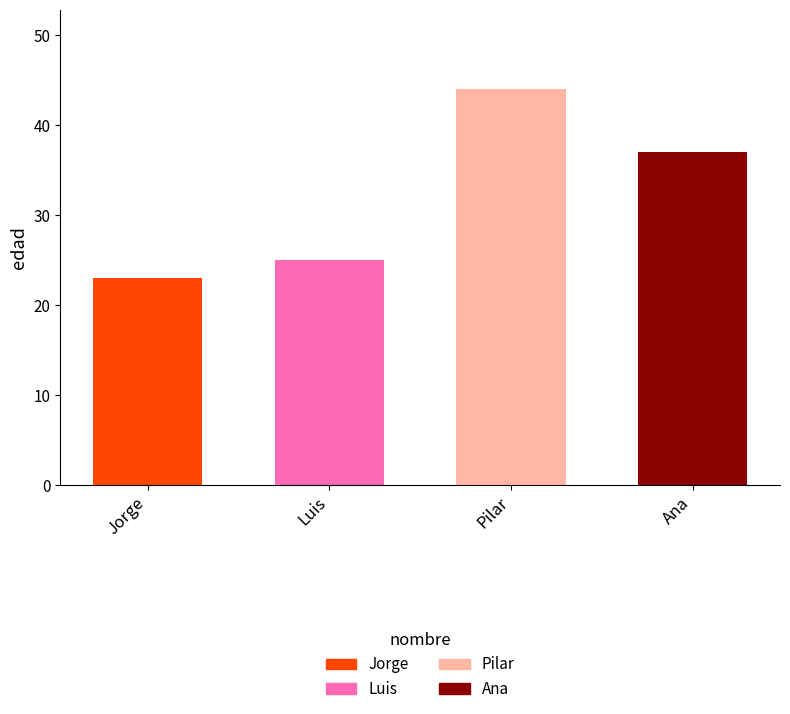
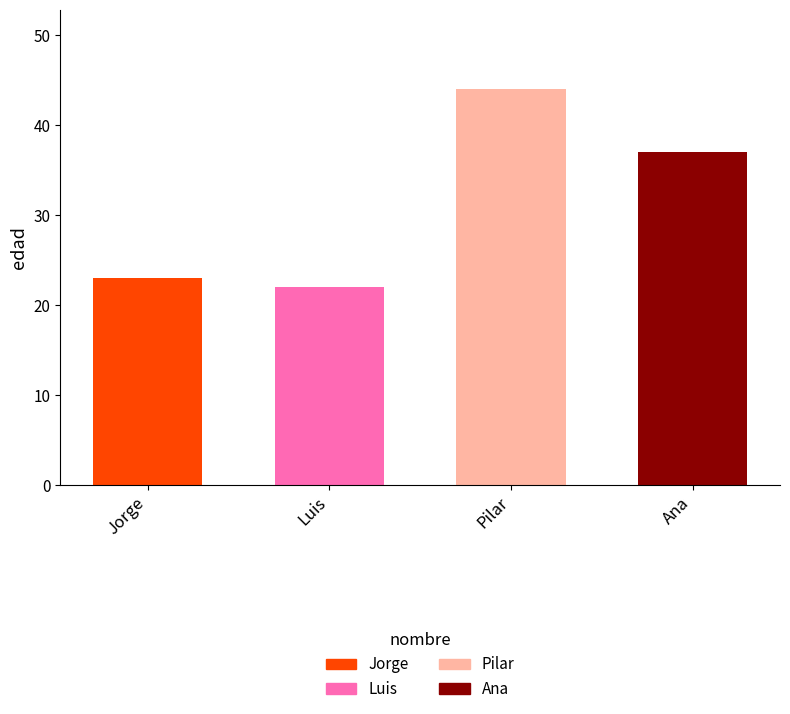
Luis: 25 -> 22
